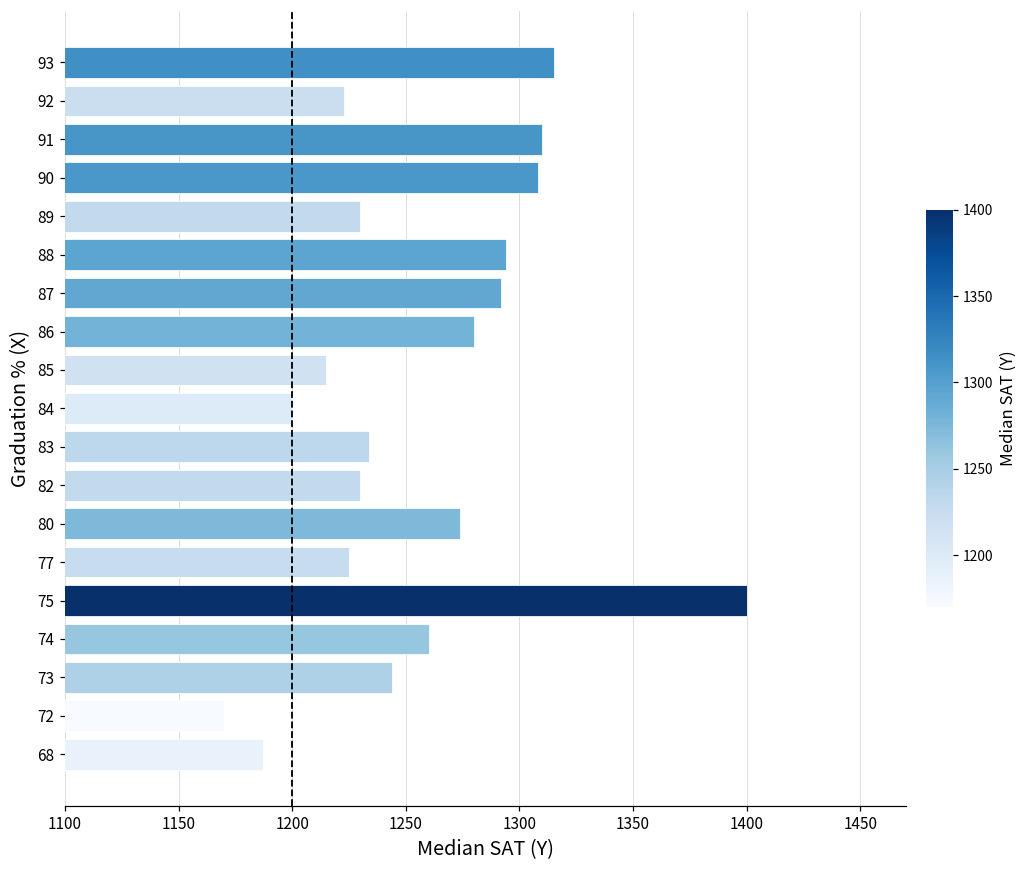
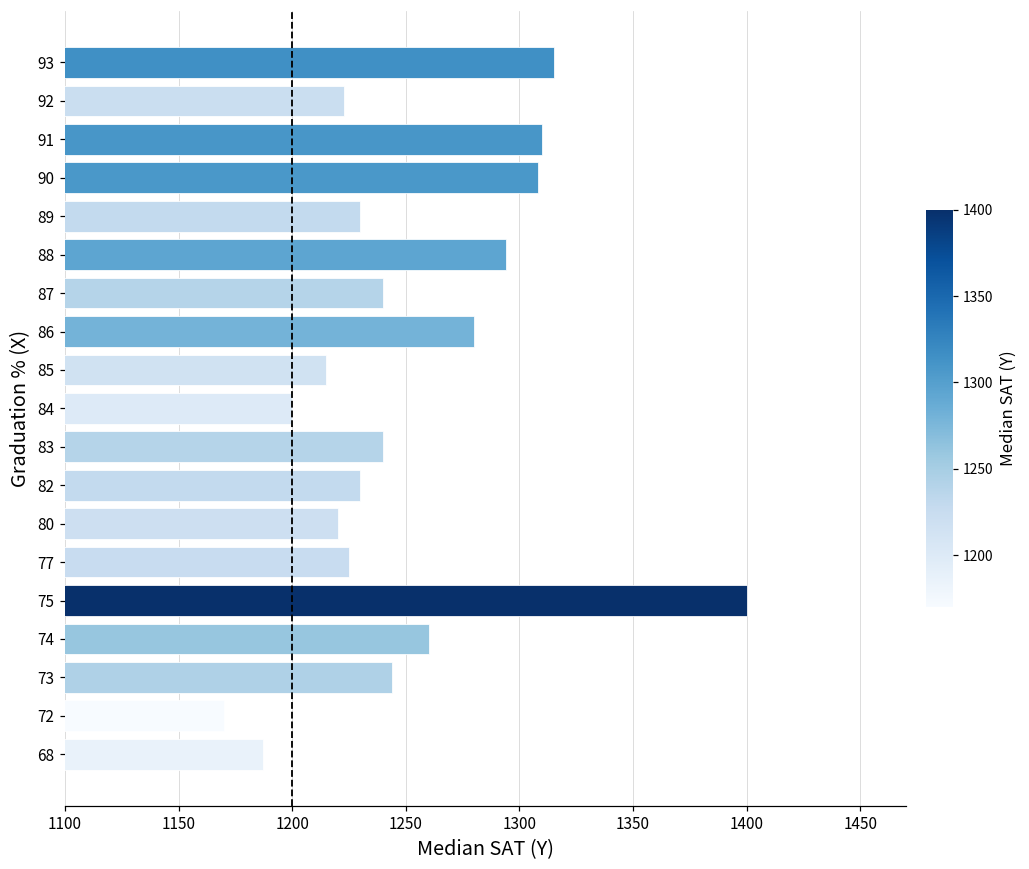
87: 1292 -> 1240
83: 1234 -> 1240
80: 1274 -> 1220
